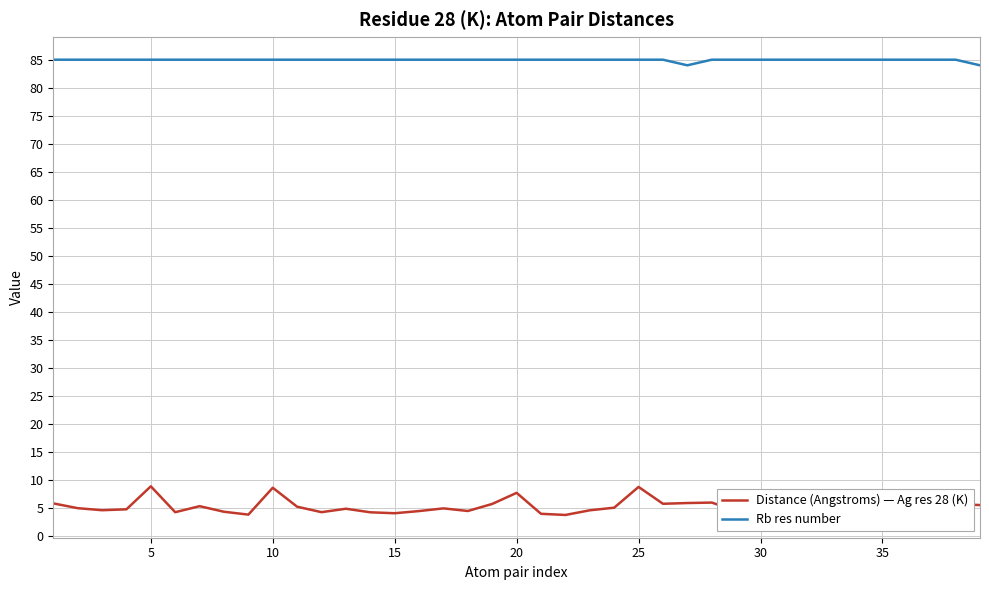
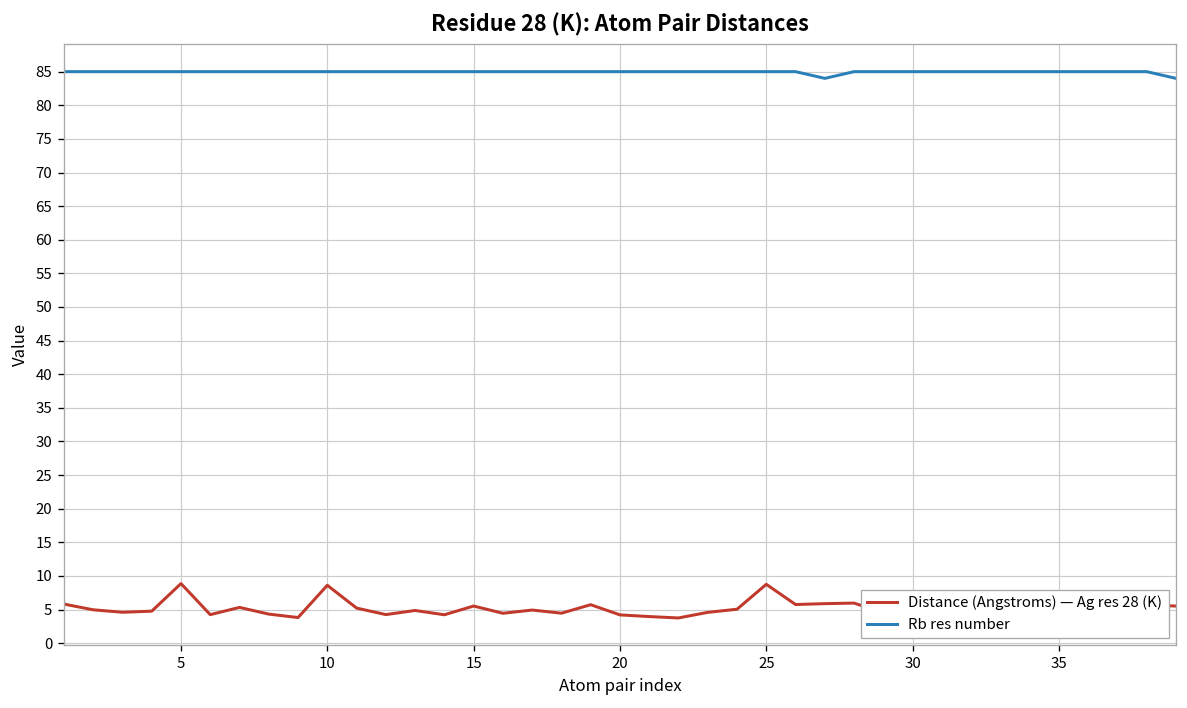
Distance (Angstroms) — Ag res 28 (K), 15: 4 -> 6
Distance (Angstroms) — Ag res 28 (K), 20: 8 -> 4
